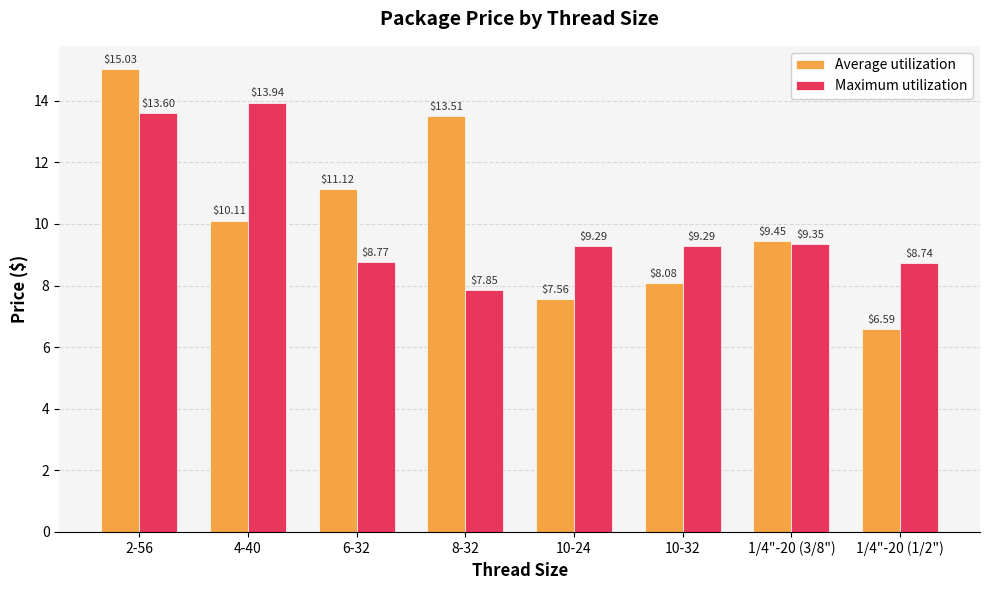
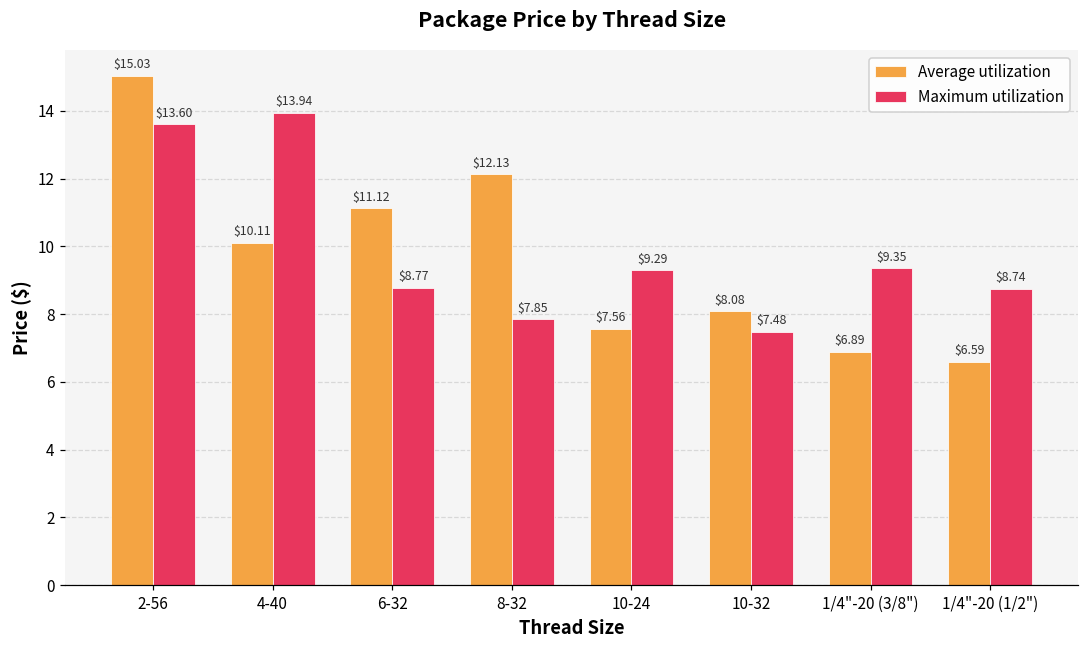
Average utilization, 8-32: $13.51 -> $12.13
Maximum utilization, 10-32: $9.29 -> $7.48
Average utilization, 1/4"-20 (3/8"): $9.45 -> $6.89
